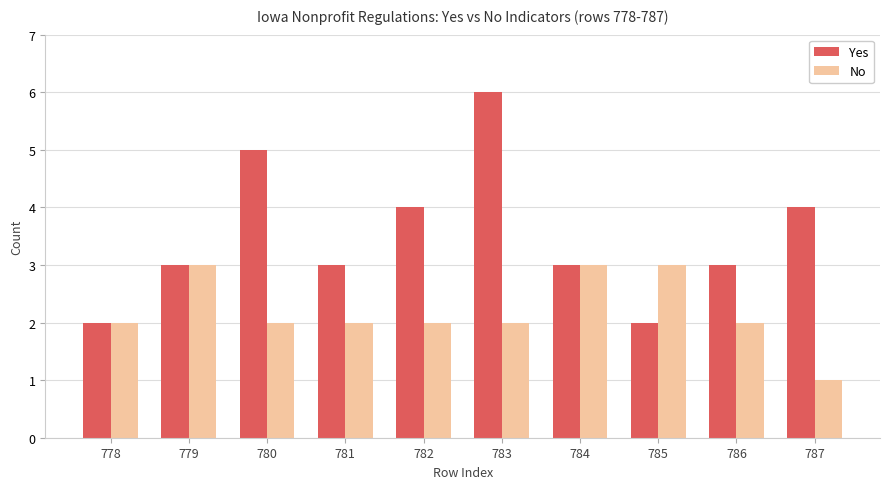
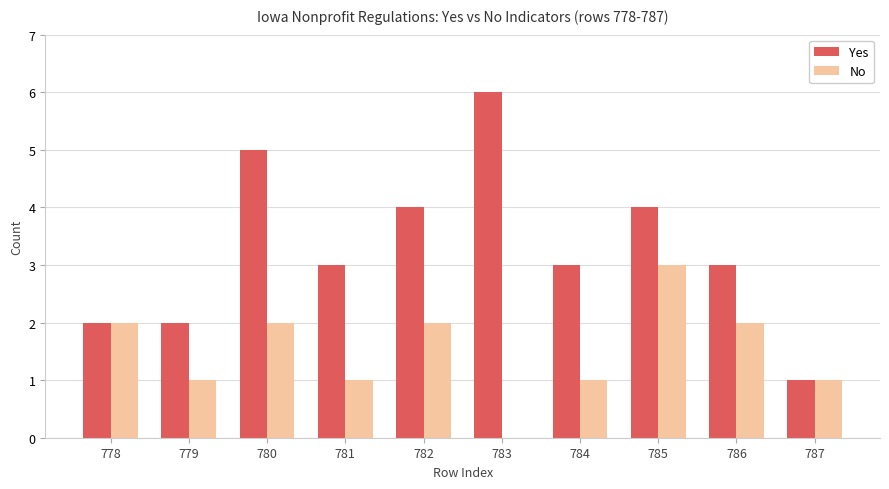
Yes, 779: 3 -> 2
No, 779: 3 -> 1
No, 781: 2 -> 1
No, 783: 2 -> 0
No, 784: 3 -> 1
Yes, 785: 2 -> 4
Yes, 787: 4 -> 1
